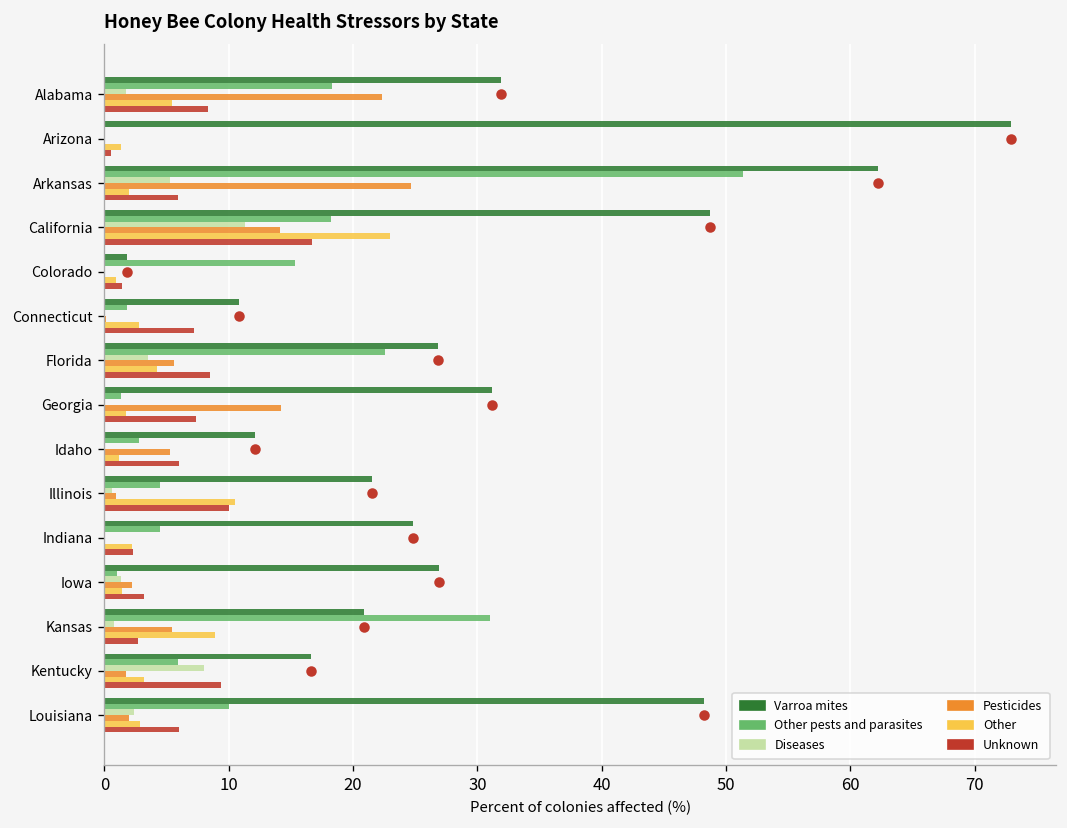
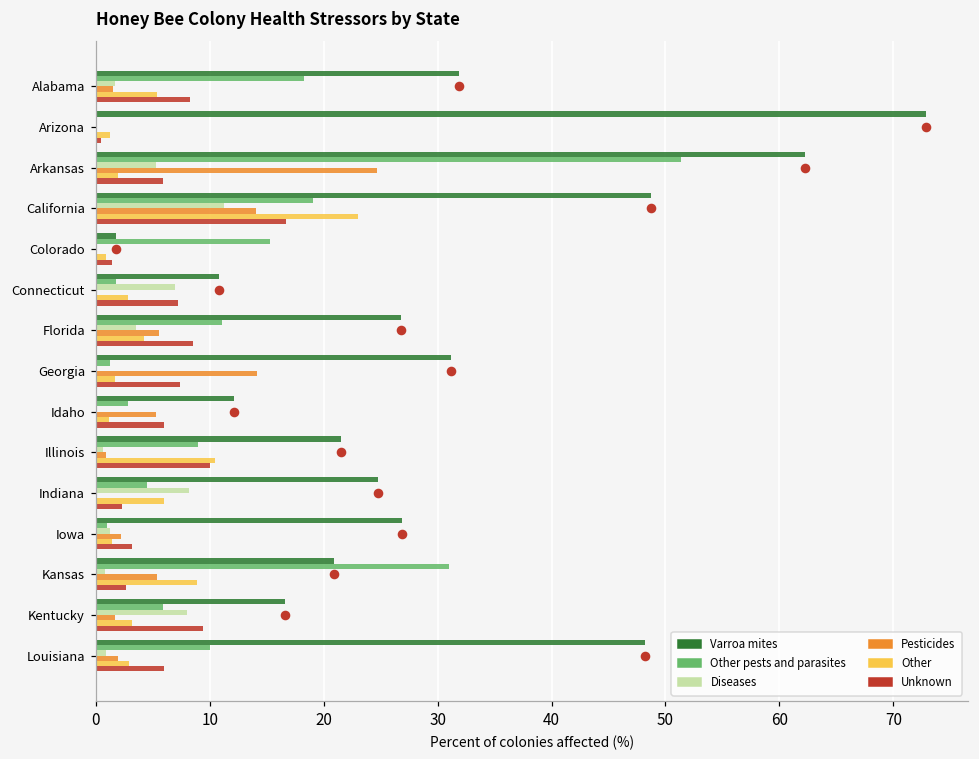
Pesticides, Alabama: 22.3 -> 1.5
Other pests and parasites, California: 18.2 -> 19.1
Diseases, Connecticut: 0 -> 7
Other pests and parasites, Florida: 22.6 -> 11.1
Other pests and parasites, Illinois: 4.5 -> 9.0
Diseases, Indiana: 0.0 -> 8.2
Other, Indiana: 2.2 -> 6.0
Diseases, Louisiana: 2.4 -> 0.9
